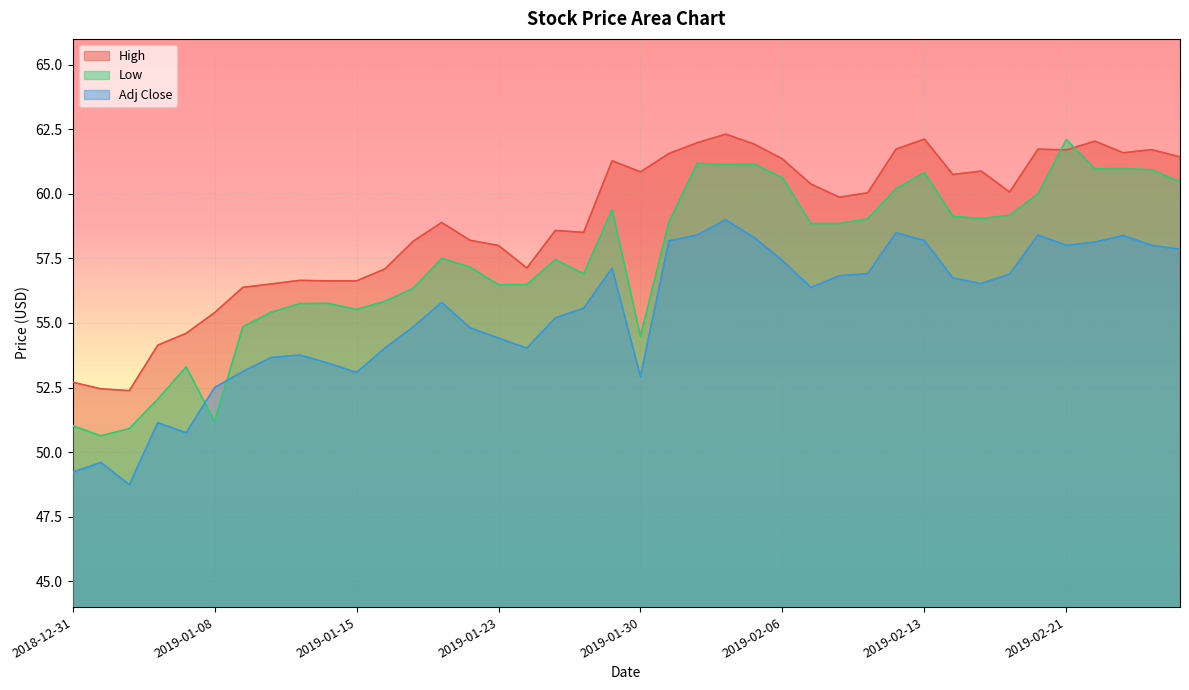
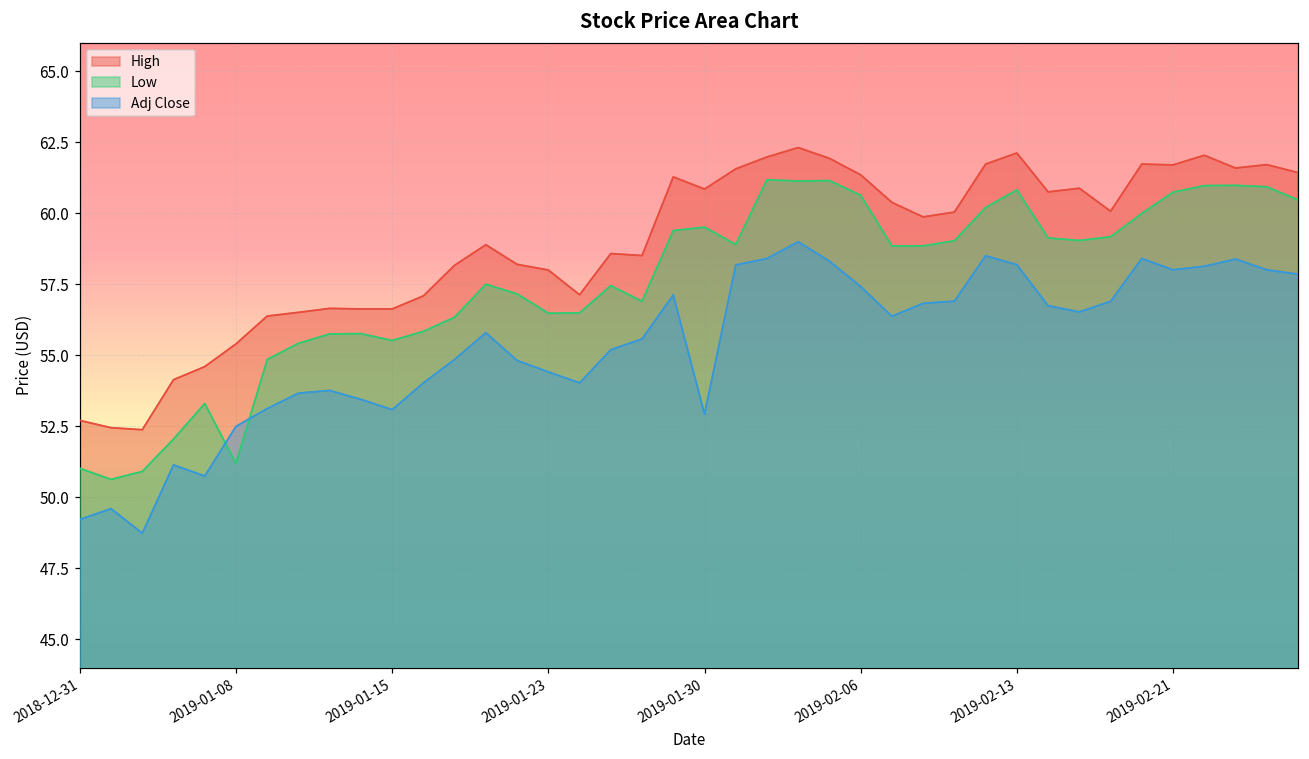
Low, 2019-01-30: 54.5 -> 59.5
Low, 2019-02-21: 62.1 -> 60.7
